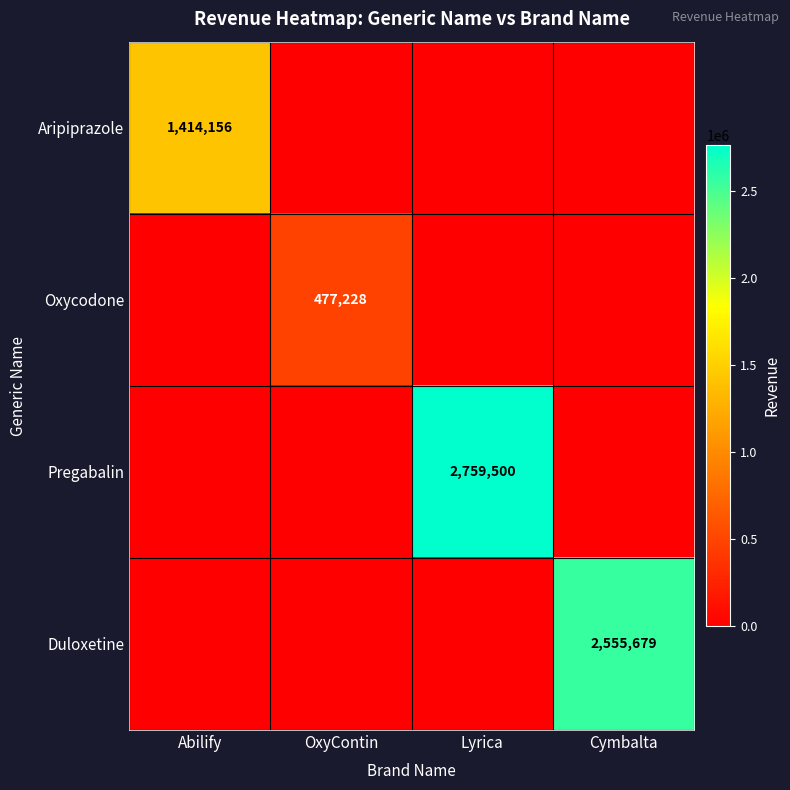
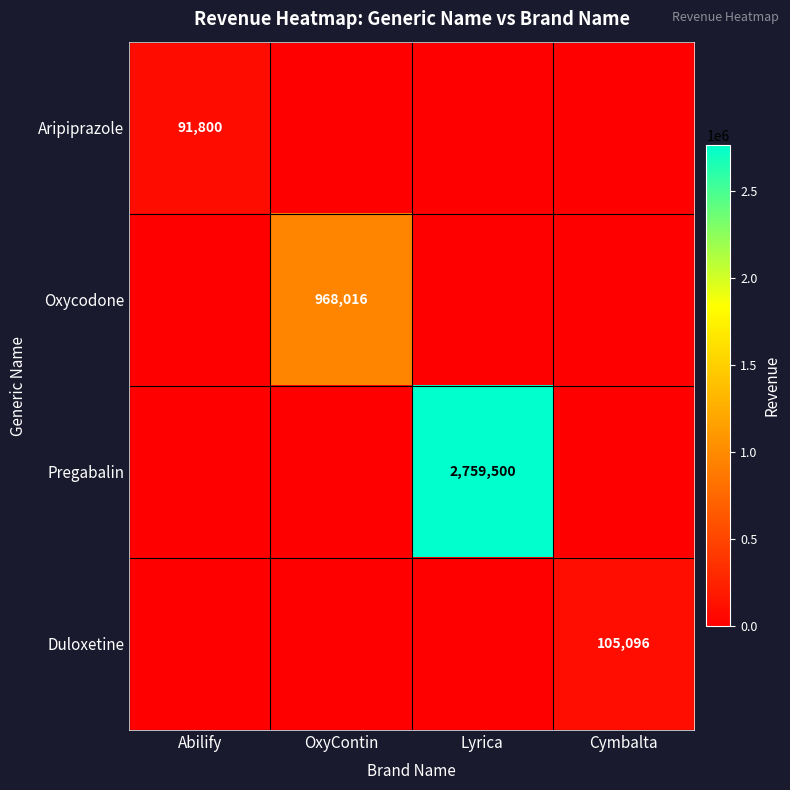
Aripiprazole, Abilify: 1,414,156 -> 91,800
Oxycodone, OxyContin: 477,228 -> 968,016
Duloxetine, Cymbalta: 2,555,679 -> 105,096
